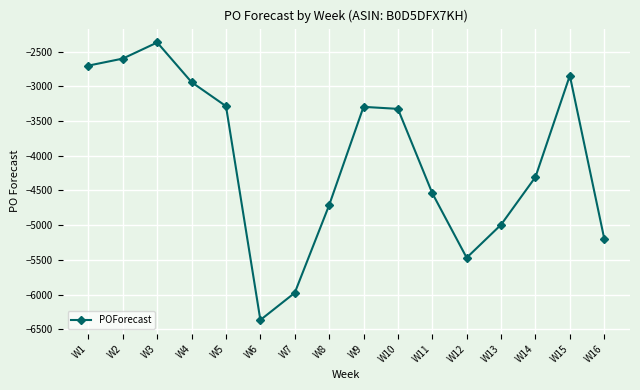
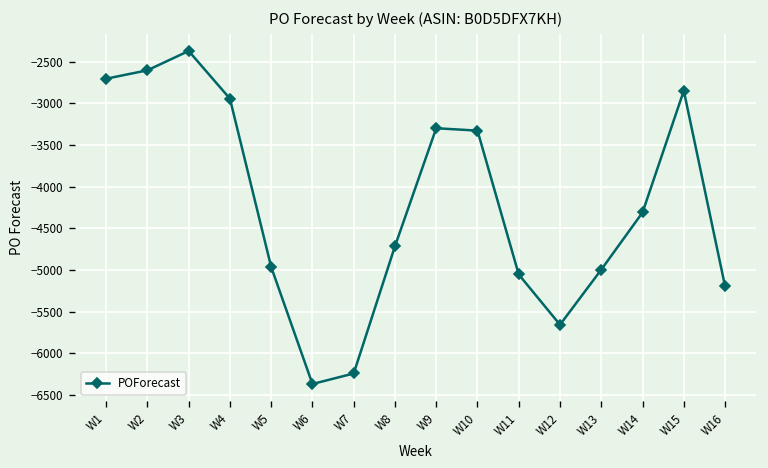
W5: -3300 -> -5000
W7: -6000 -> -6200
W11: -4500 -> -5100
W12: -5500 -> -5700
